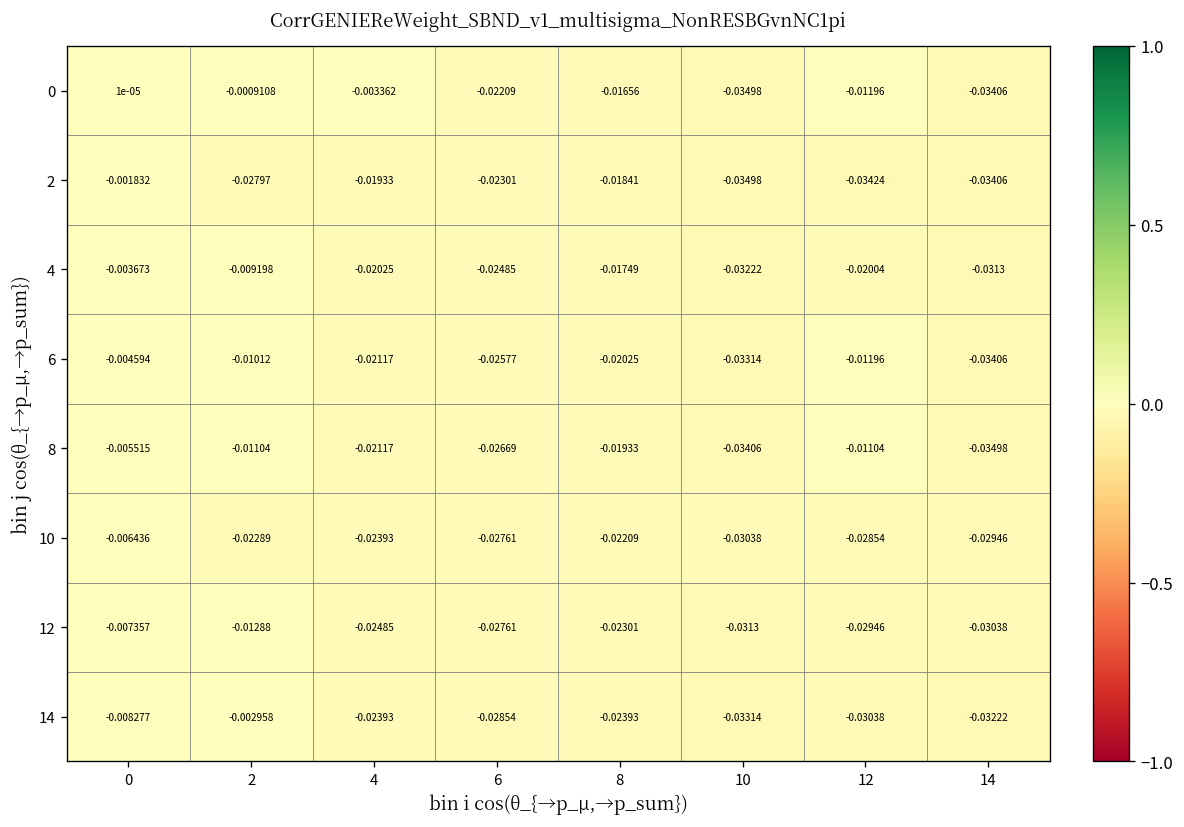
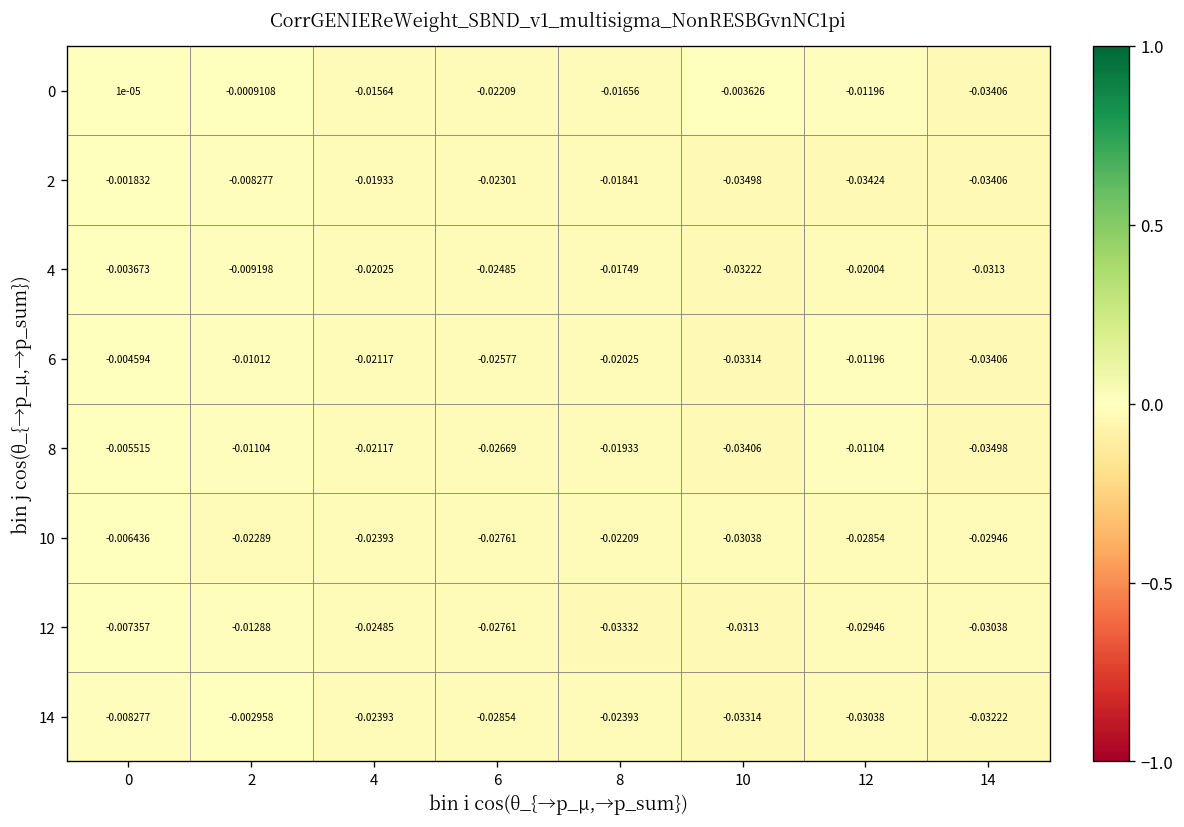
0, 4: -0.003362 -> -0.01564
0, 10: -0.03498 -> -0.003626
2, 2: -0.02797 -> -0.008277
12, 8: -0.02301 -> -0.03332
